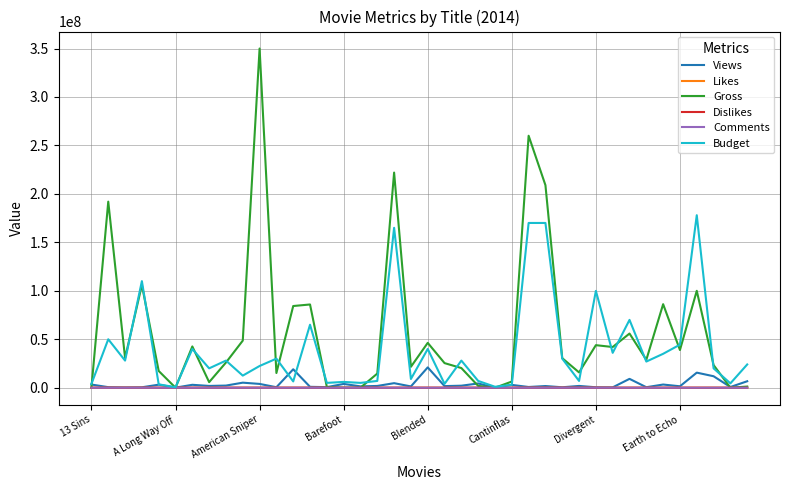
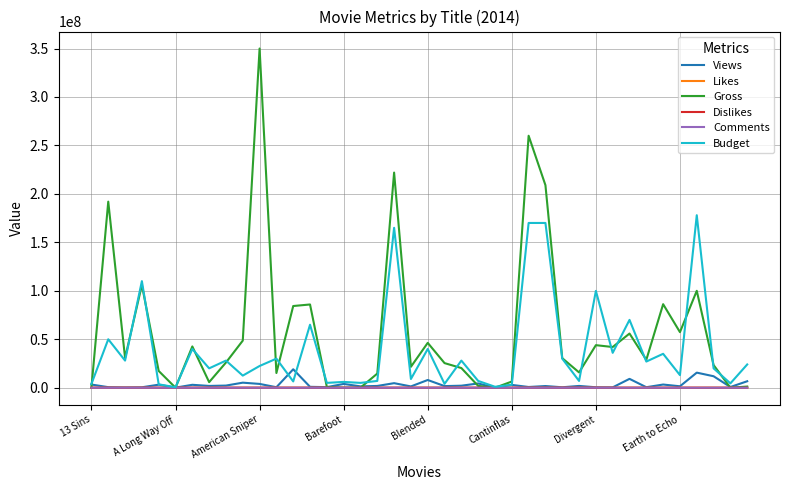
Views, Blended: 20000000 -> 10000000
Gross, Earth to Echo: 40000000 -> 60000000
Budget, Earth to Echo: 40000000 -> 10000000
